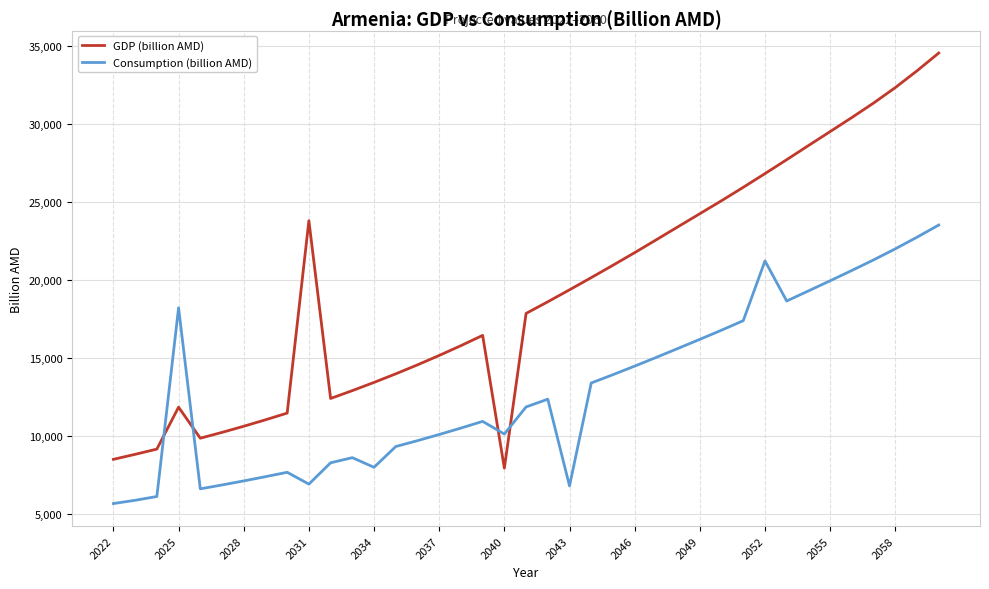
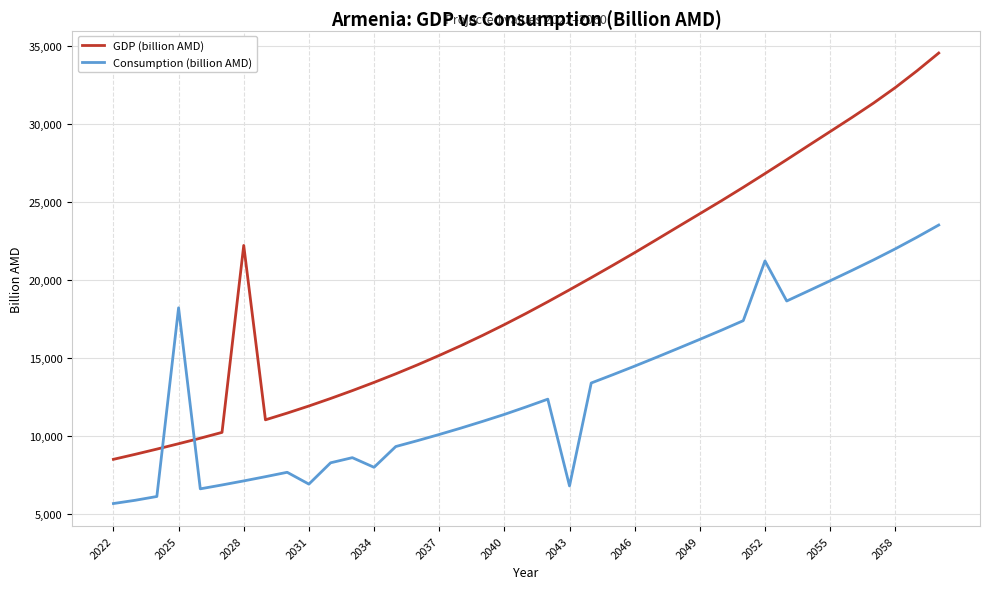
GDP (billion AMD), 2025: 11,800 -> 9,500
GDP (billion AMD), 2028: 10,600 -> 22,200
GDP (billion AMD), 2031: 23,800 -> 11,900
GDP (billion AMD), 2040: 7,900 -> 17,100
Consumption (billion AMD), 2040: 10,100 -> 11,400
